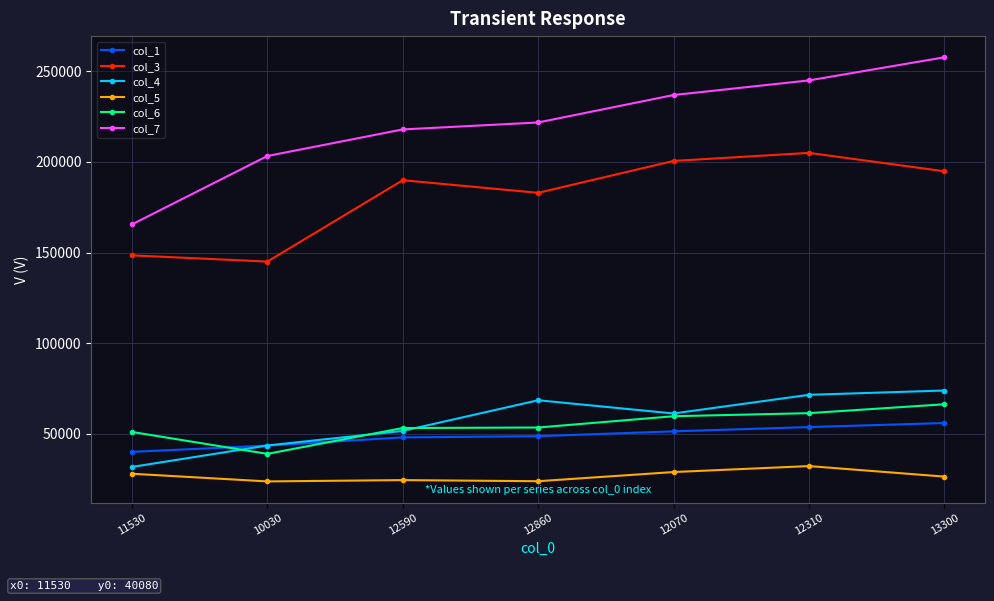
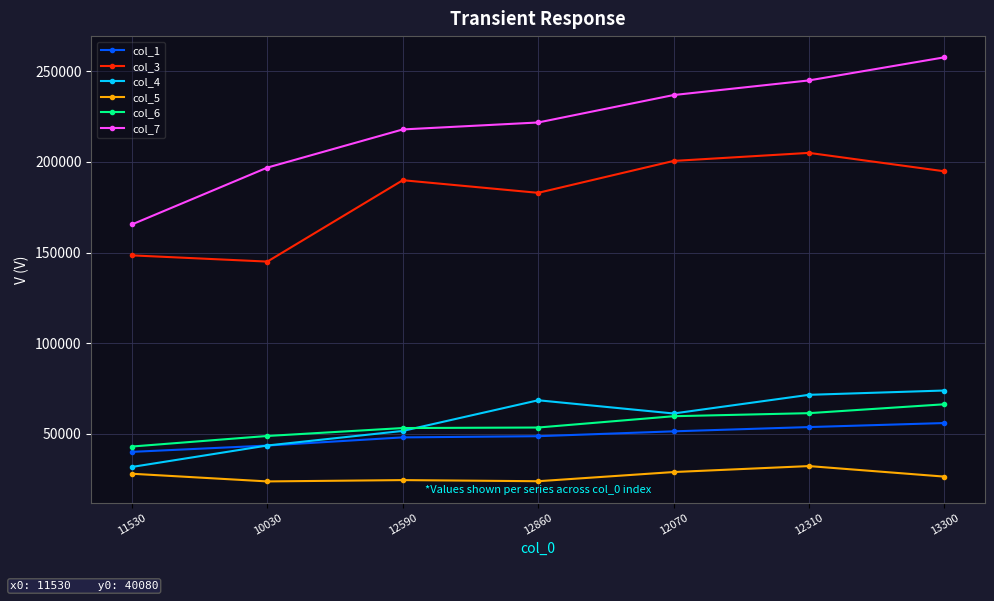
col_6, 11530: 51000 -> 43000
col_6, 10030: 39000 -> 49000
col_7, 10030: 203000 -> 197000
